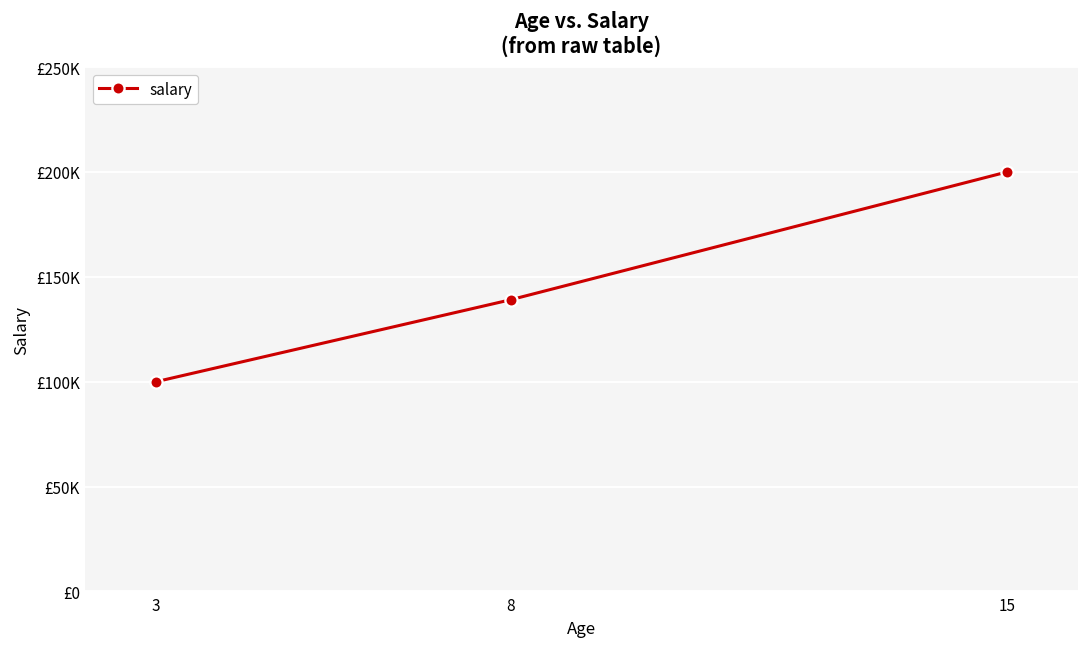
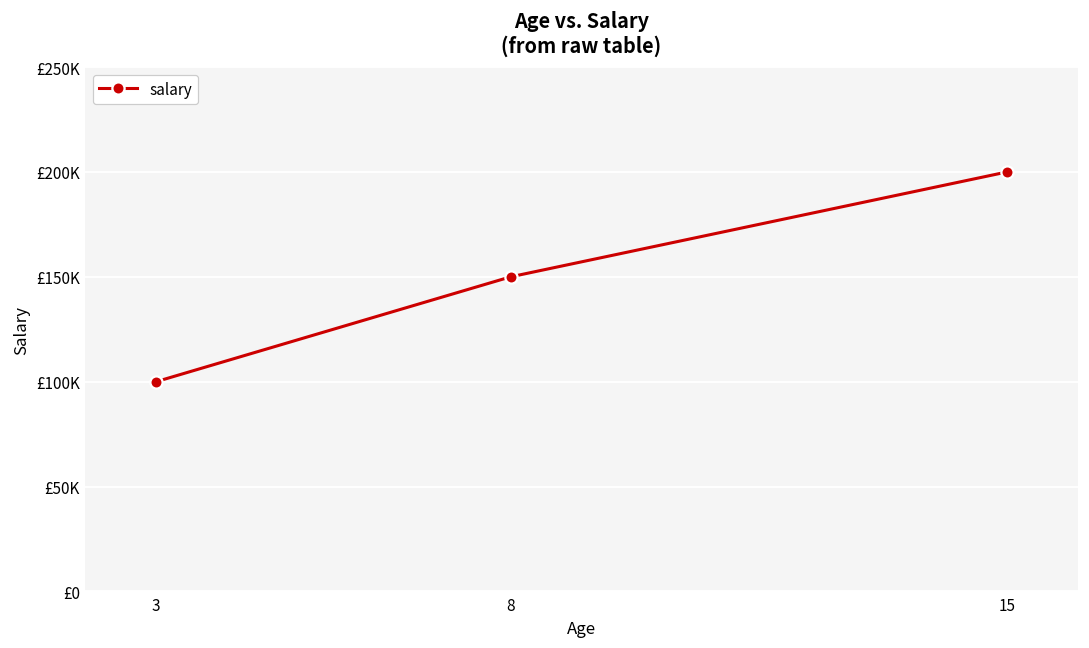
8: £139000 -> £150000
